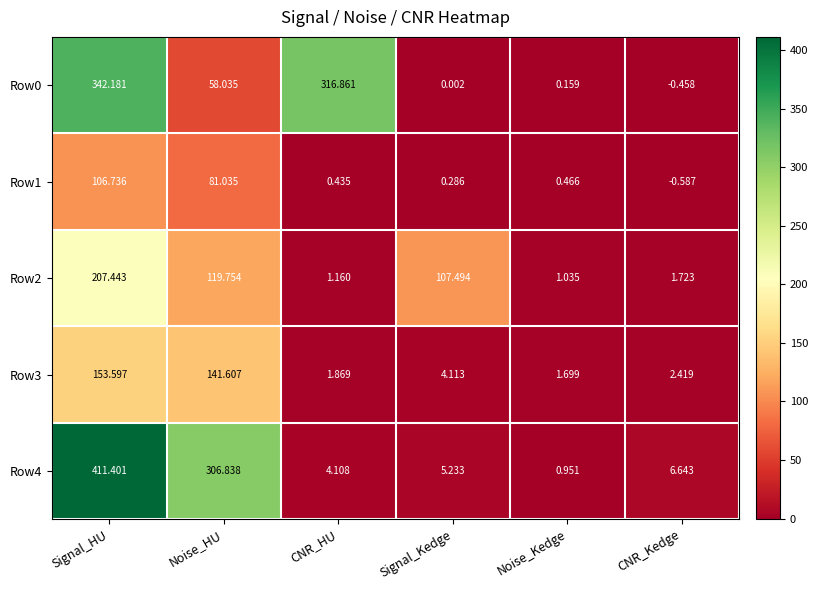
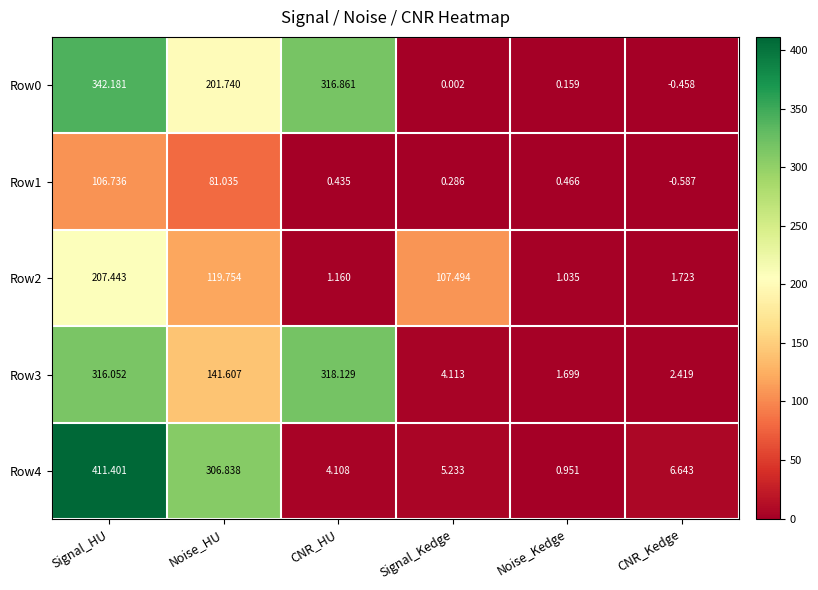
Row0, Noise_HU: 58.035 -> 201.740
Row3, Signal_HU: 153.597 -> 316.052
Row3, CNR_HU: 1.869 -> 318.129
